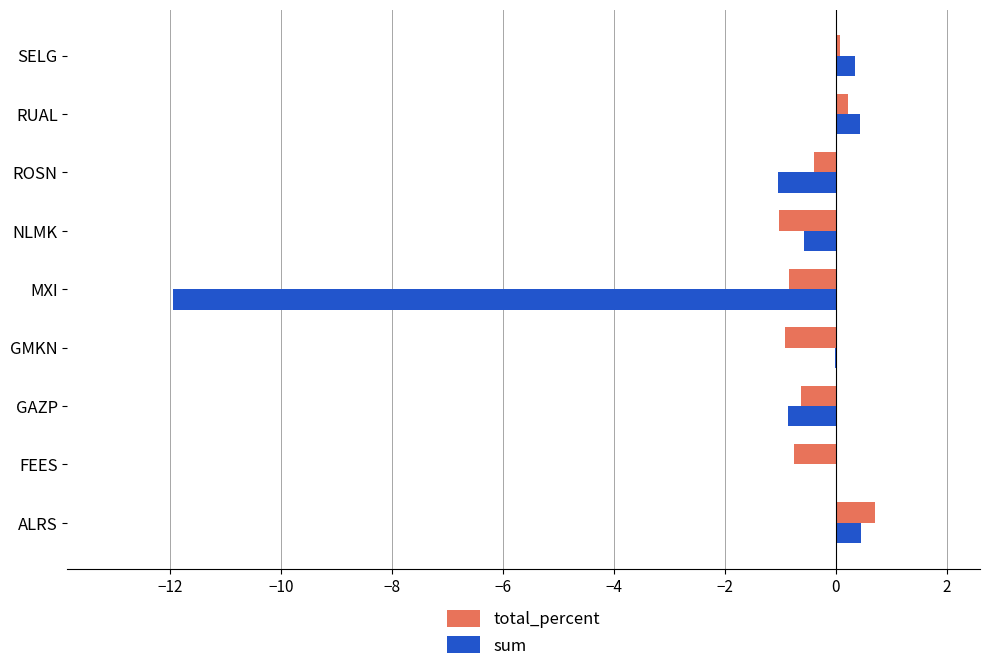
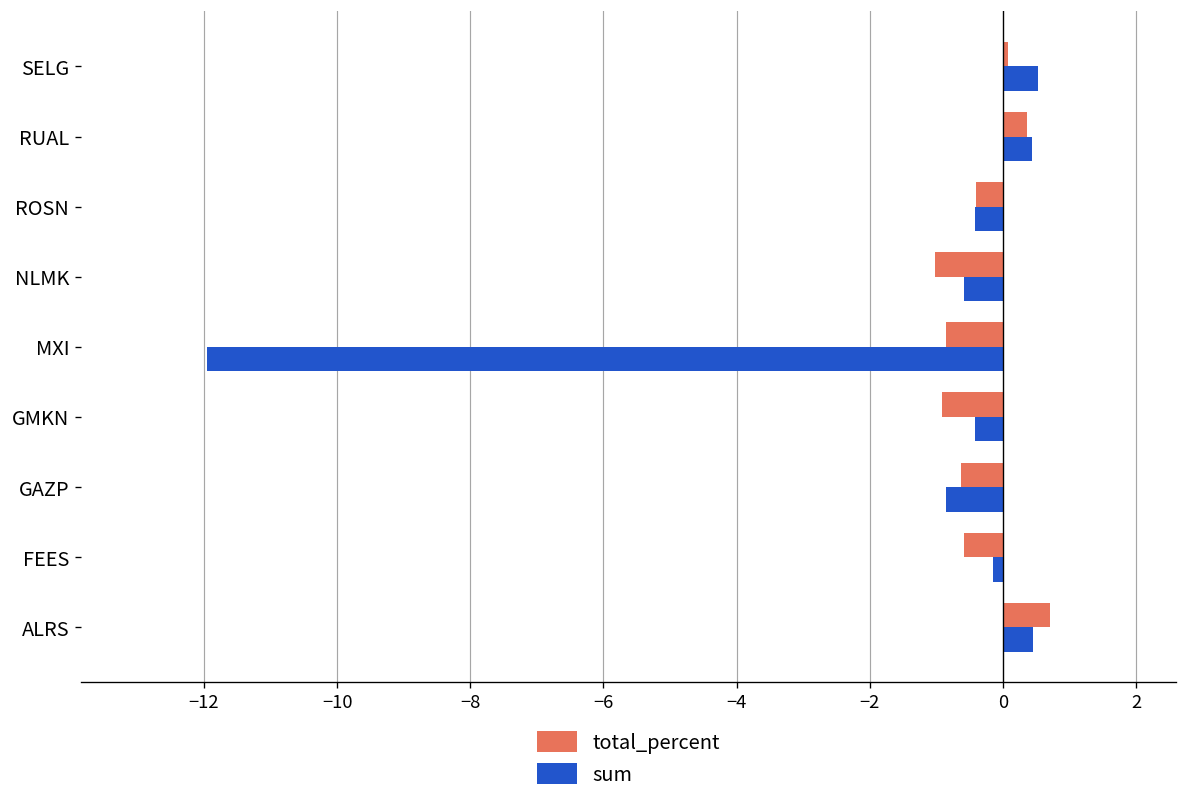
sum, SELG: 0.3 -> 0.5
total_percent, RUAL: 0.2 -> 0.4
sum, ROSN: -1.1 -> -0.4
sum, GMKN: 0.0 -> -0.4
total_percent, FEES: -0.8 -> -0.6
sum, FEES: 0.0 -> -0.2
